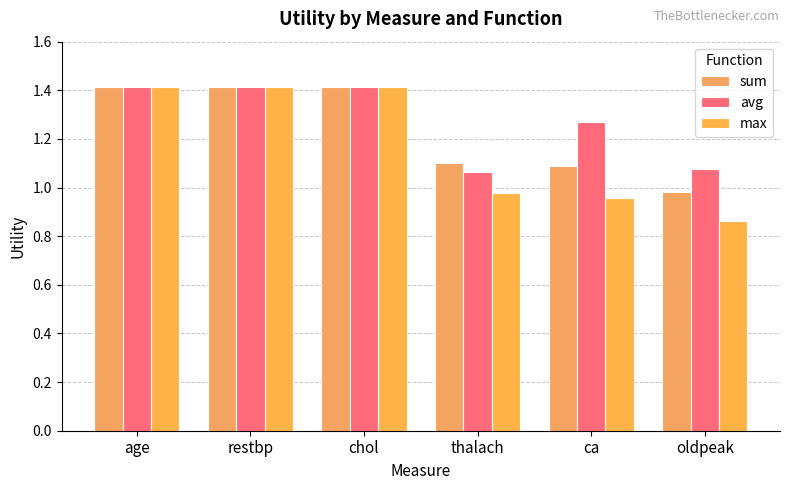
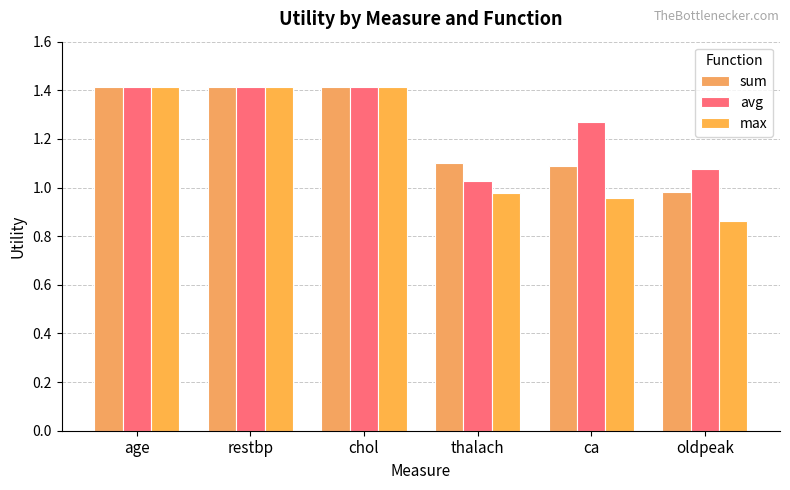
avg, thalach: 1.06 -> 1.03
